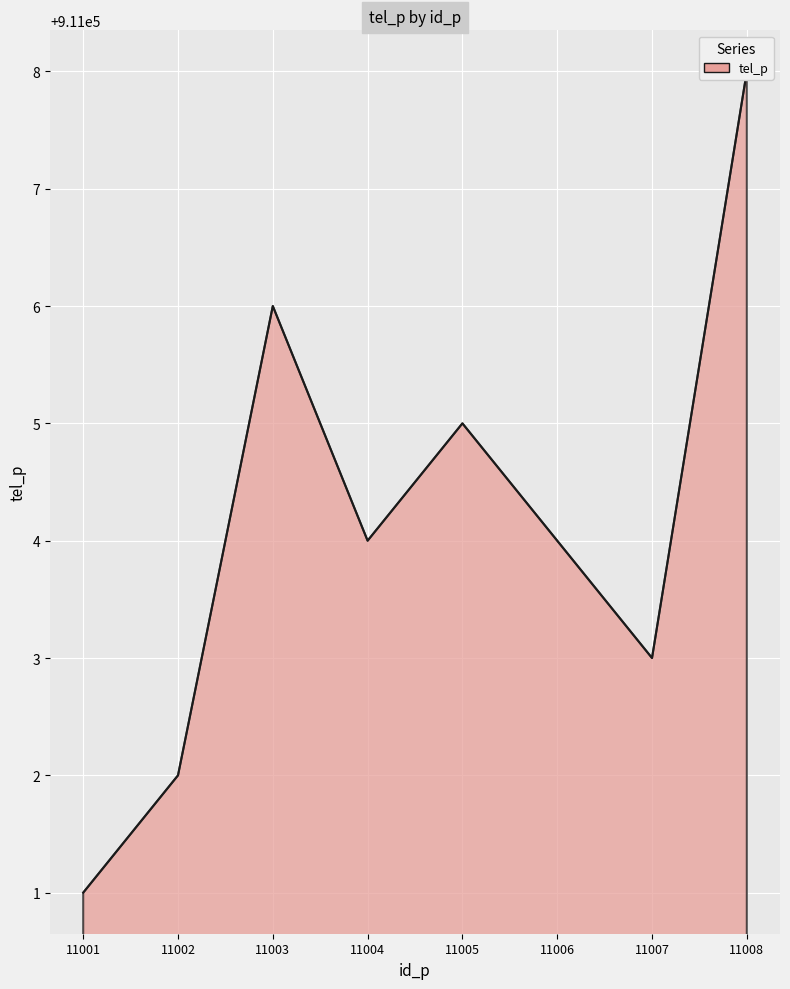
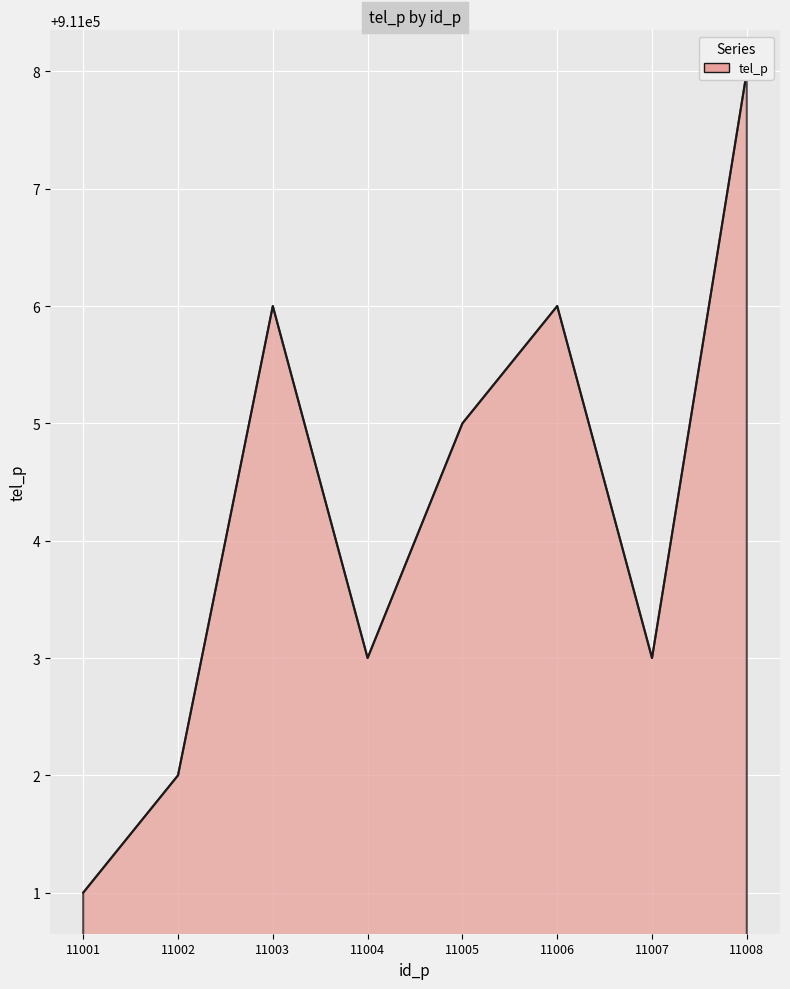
11004: 911004 -> 911003
11006: 911004 -> 911006
